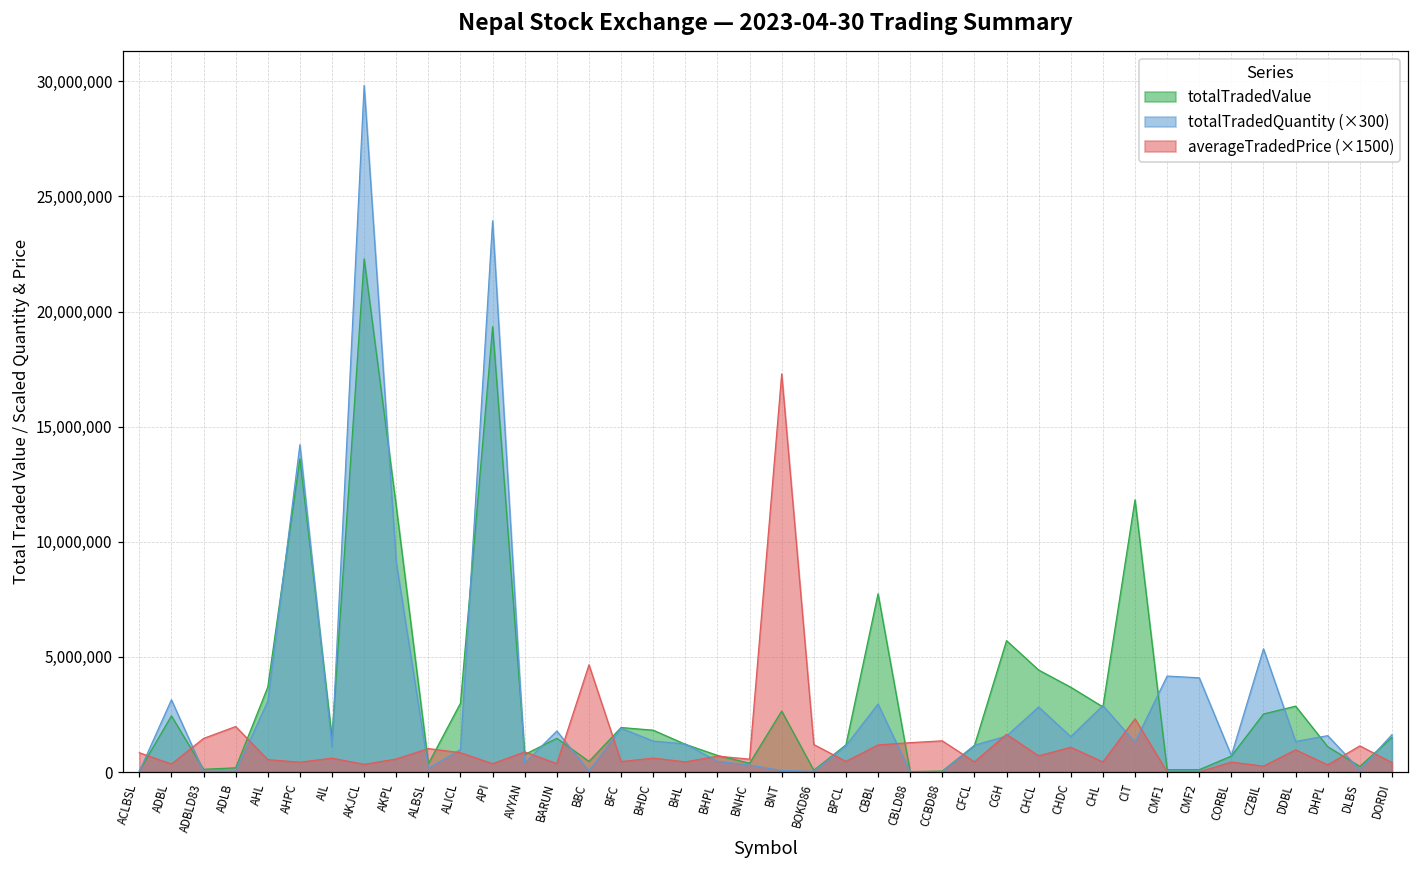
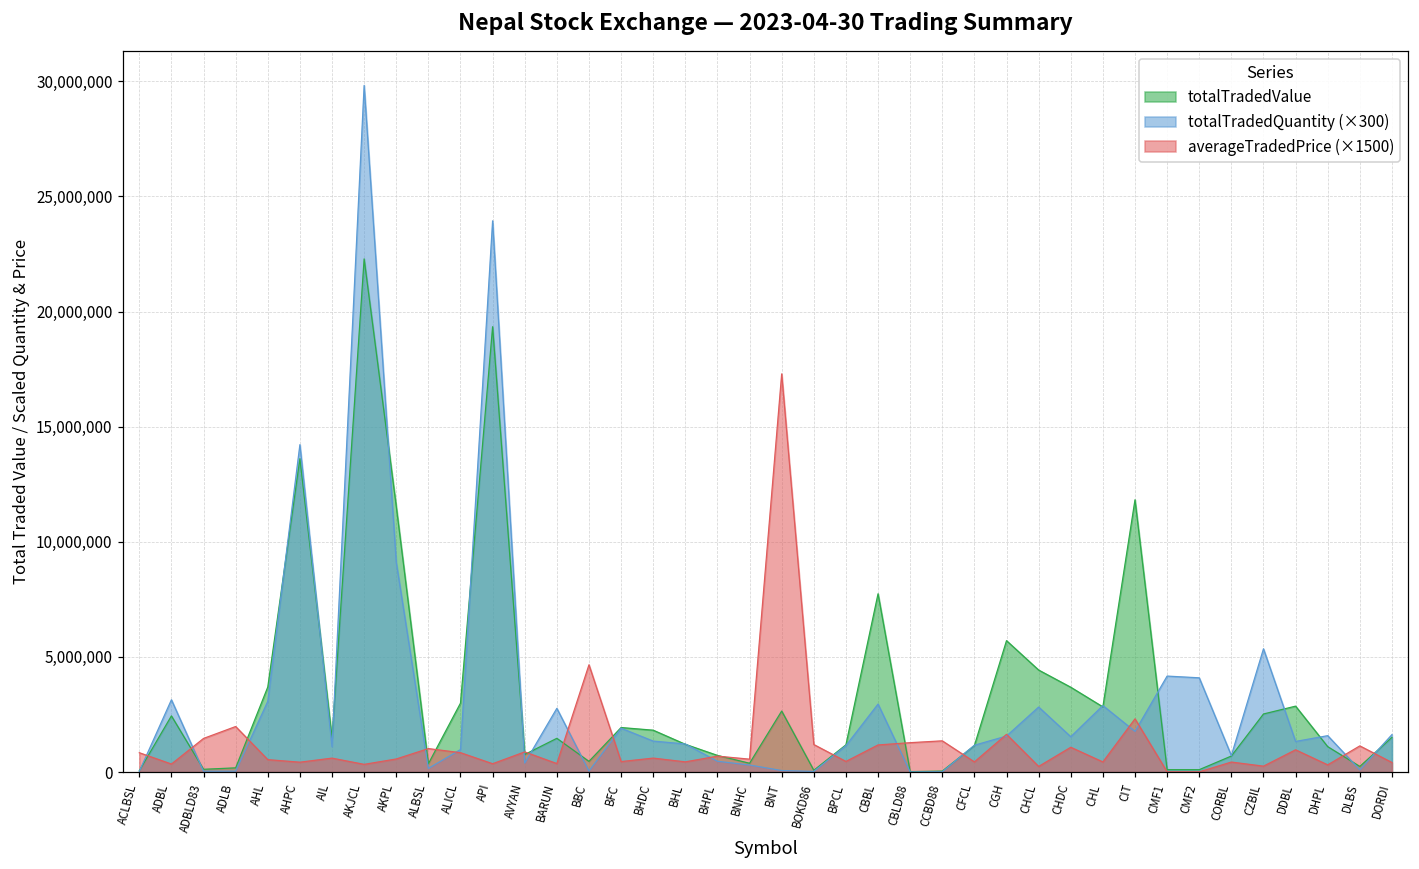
totalTradedQuantity (×300), BARUN: 1,800,000 -> 2,800,000
averageTradedPrice (×1500), CHCL: 700,000 -> 200,000
totalTradedQuantity (×300), CIT: 1,300,000 -> 1,800,000
